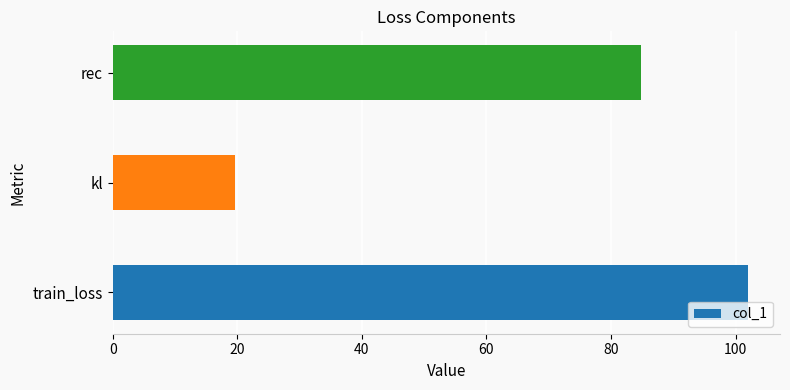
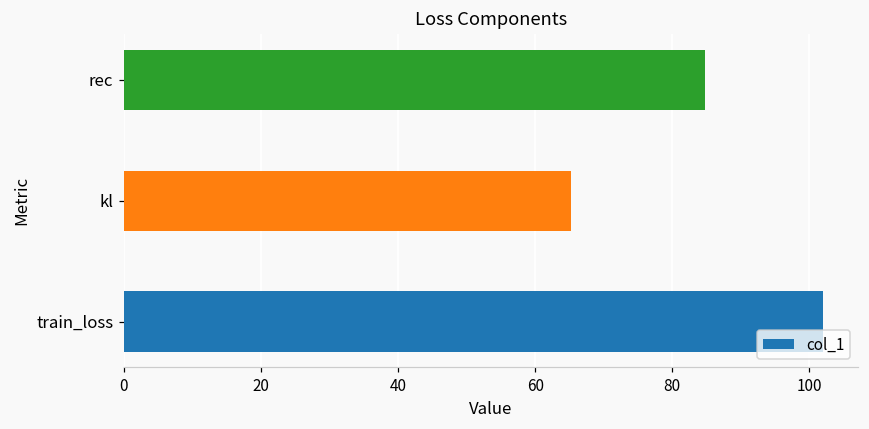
kl: 20 -> 65
